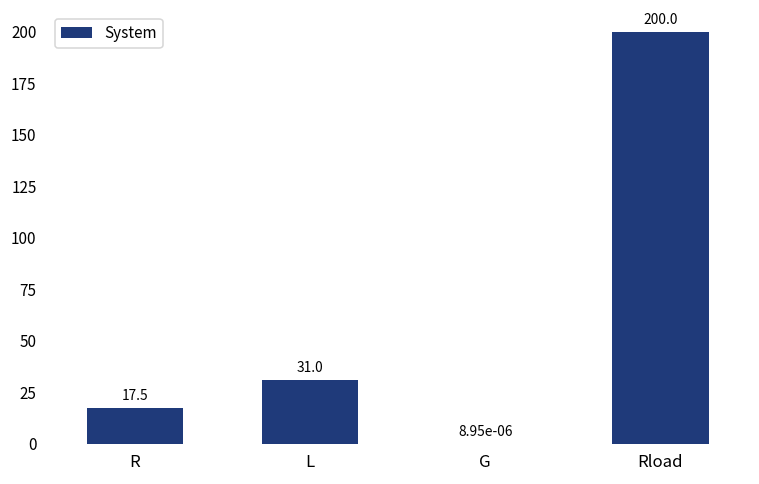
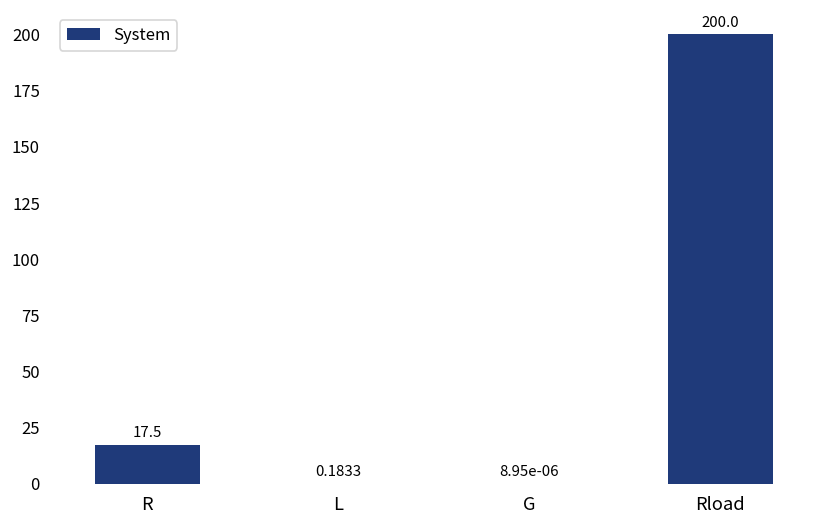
L: 31.0 -> 0.1833
